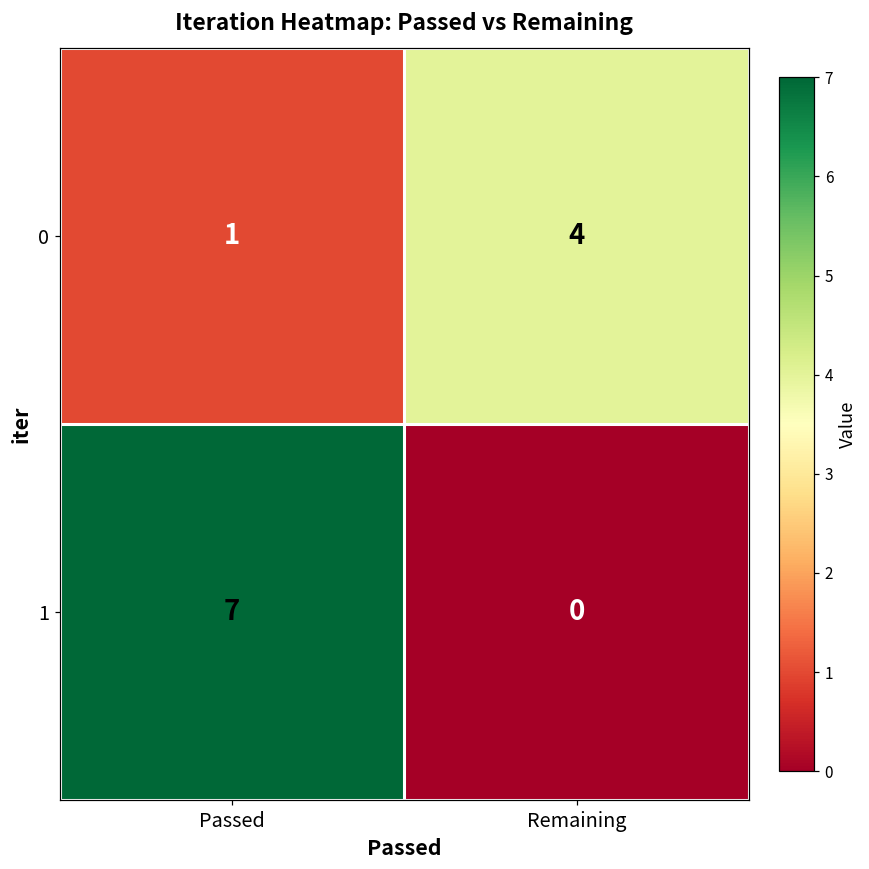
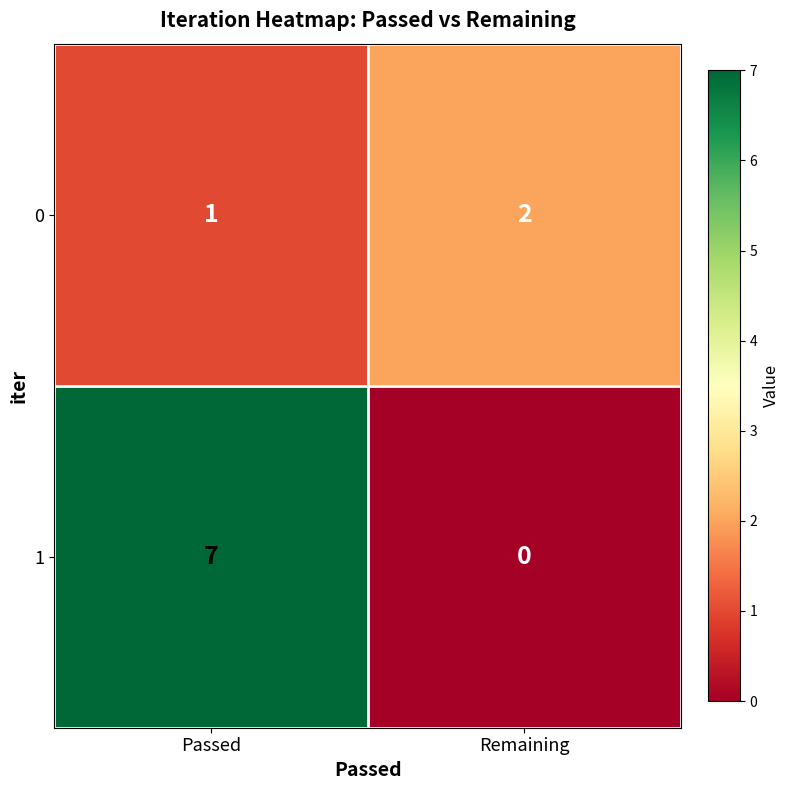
0, Remaining: 4 -> 2
